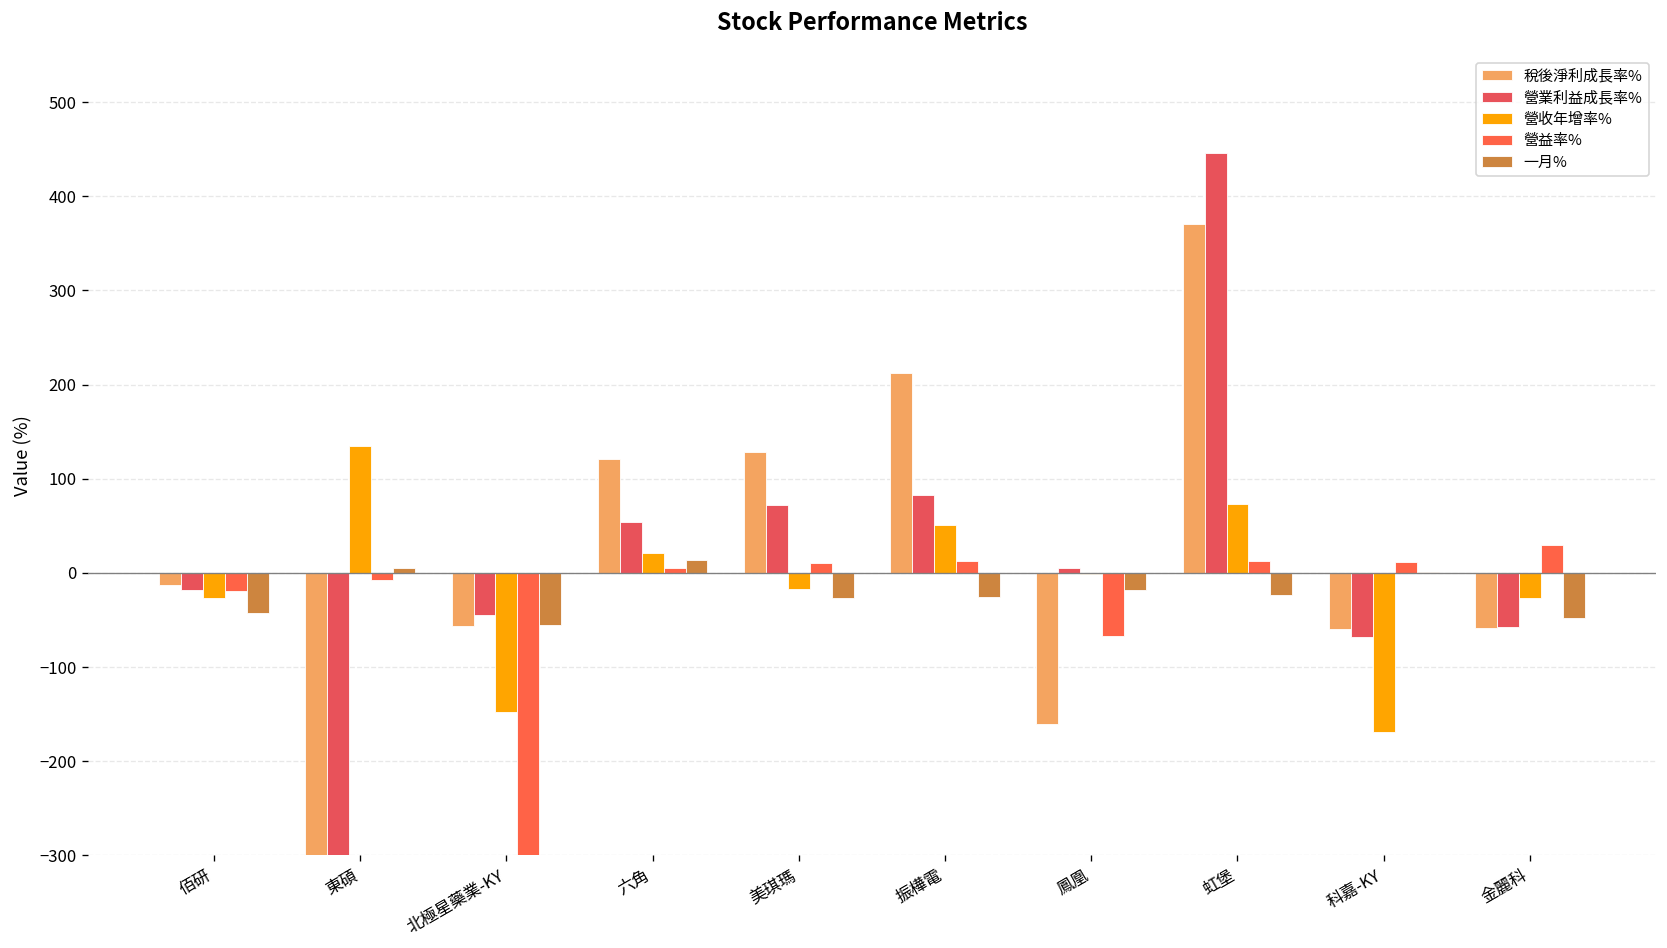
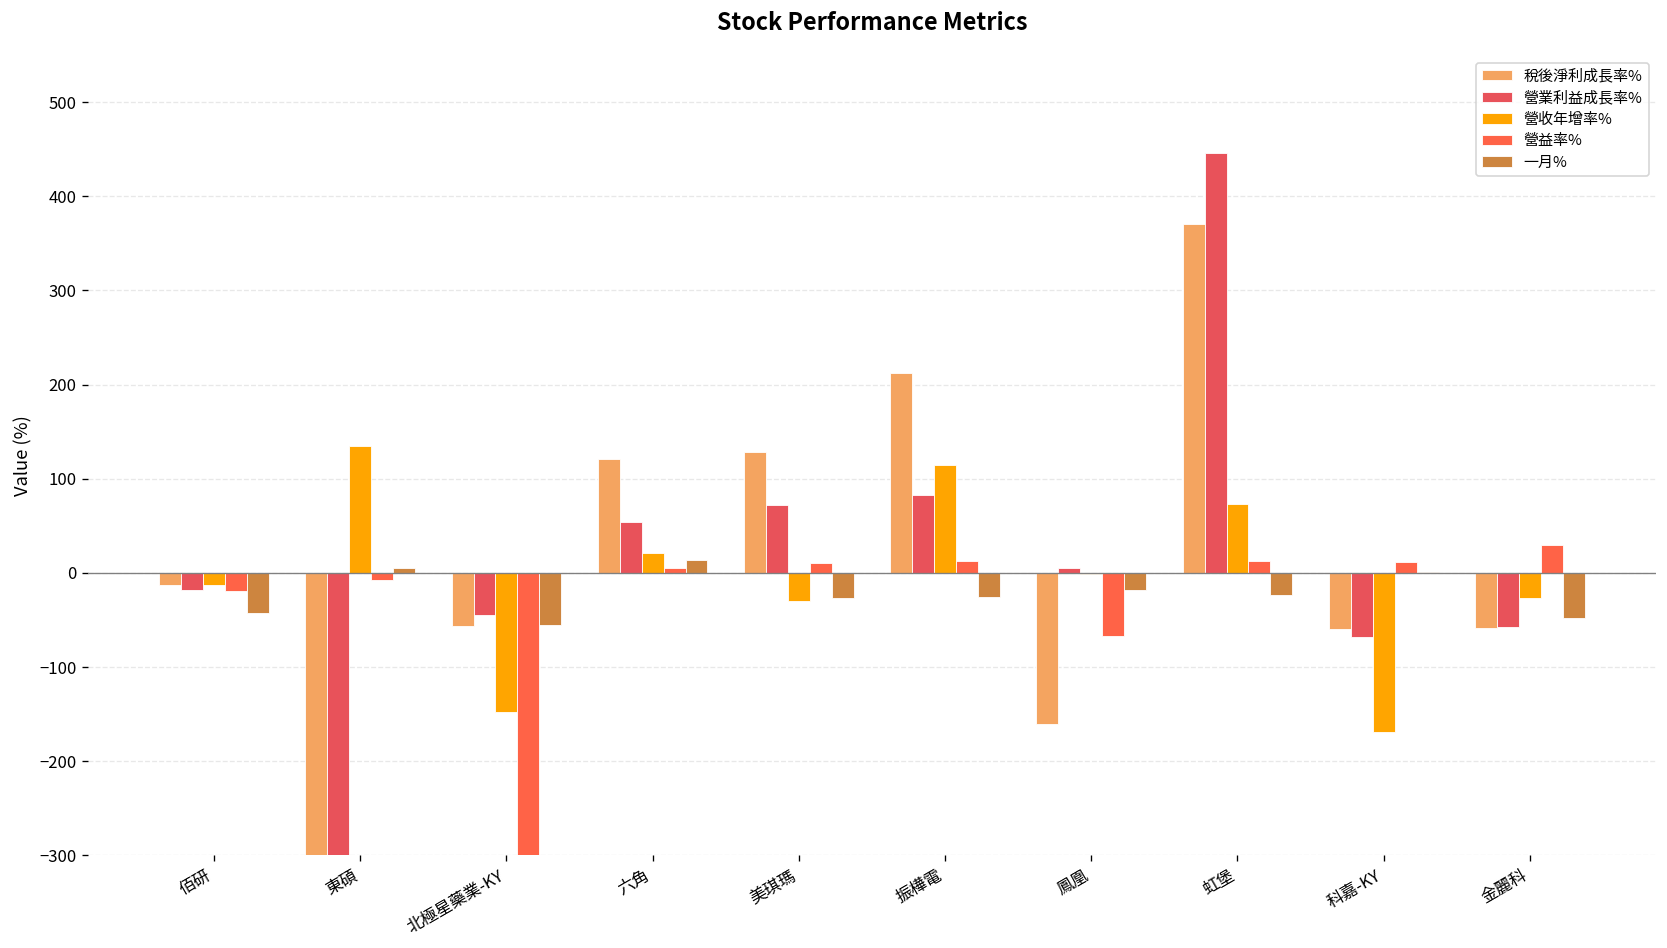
營收年增率%, 佰研: -30 -> -10
營收年增率%, 美琪瑪: -20 -> -30
營收年增率%, 振樺電: 50 -> 110
